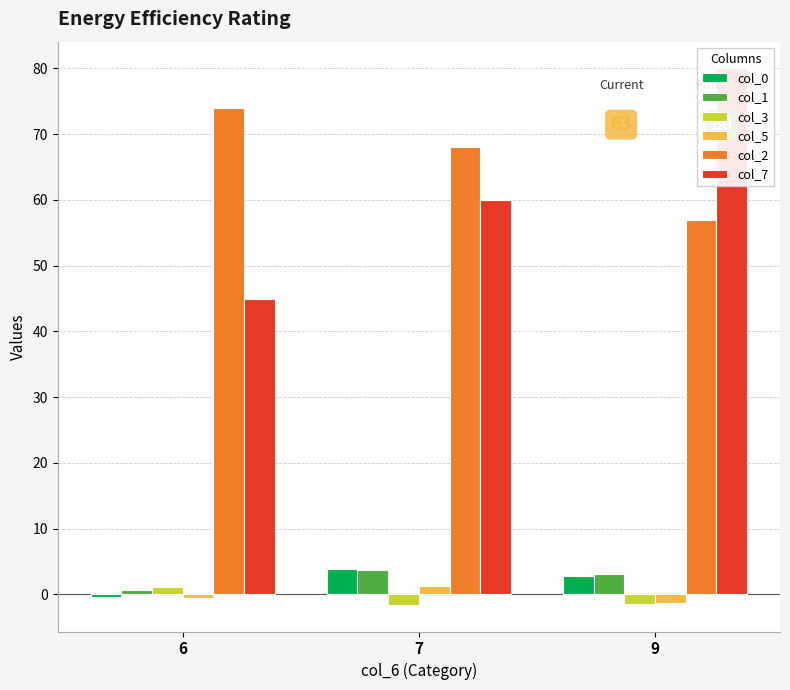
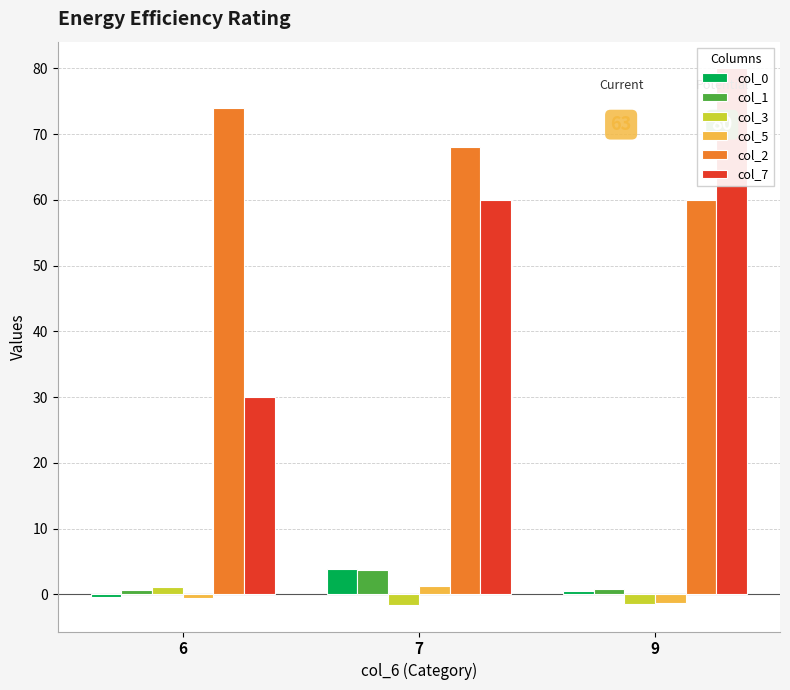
col_7, 6: 45 -> 30
col_0, 9: 3 -> 1
col_1, 9: 3 -> 1
col_2, 9: 57 -> 60
